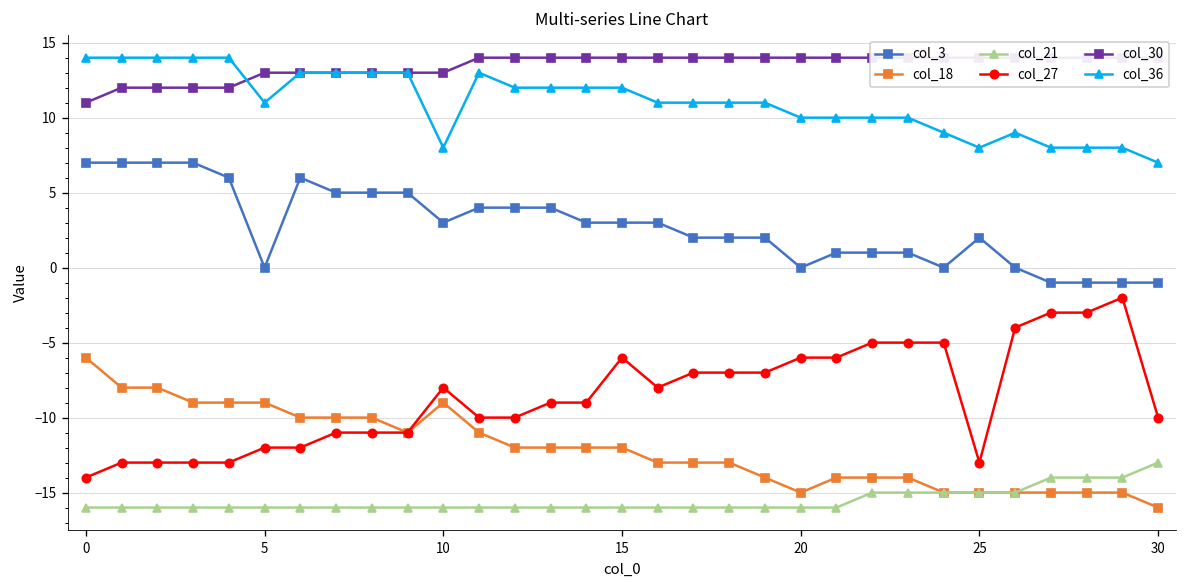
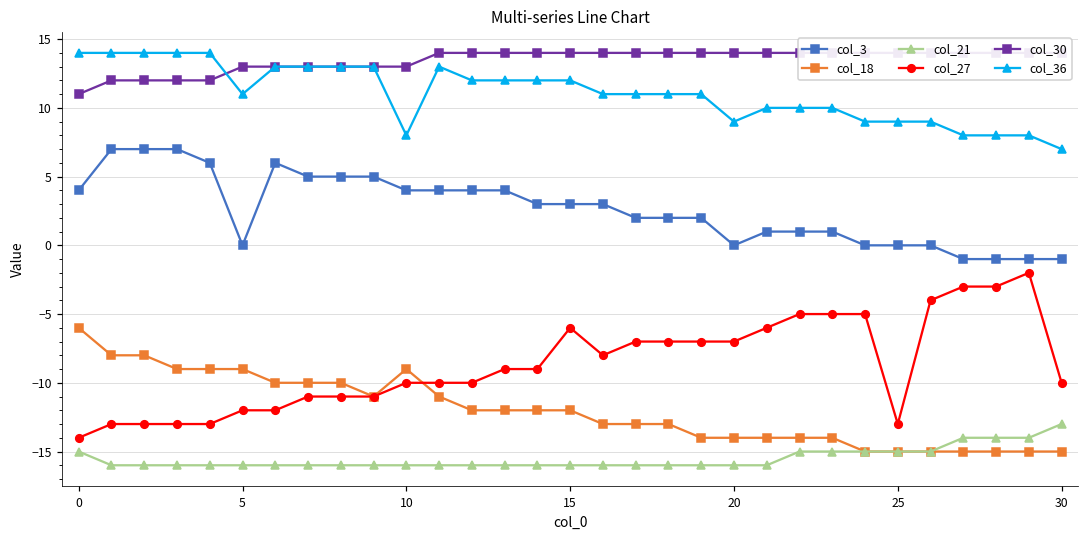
col_3, 0: 7 -> 4
col_21, 0: -16 -> -15
col_3, 10: 3 -> 4
col_27, 10: -8 -> -10
col_18, 20: -15 -> -14
col_27, 20: -6 -> -7
col_36, 20: 10 -> 9
col_3, 25: 2 -> 0
col_36, 25: 8 -> 9
col_18, 30: -16 -> -15
